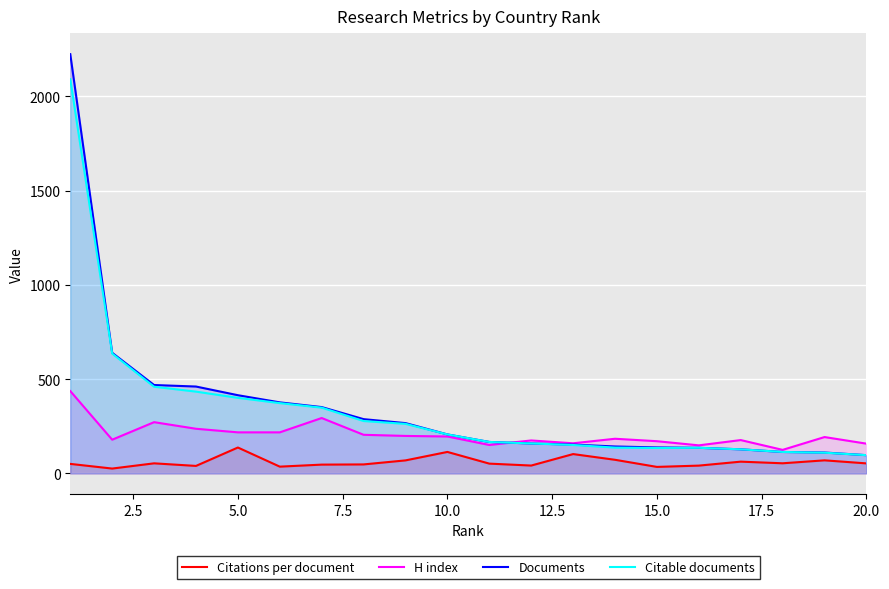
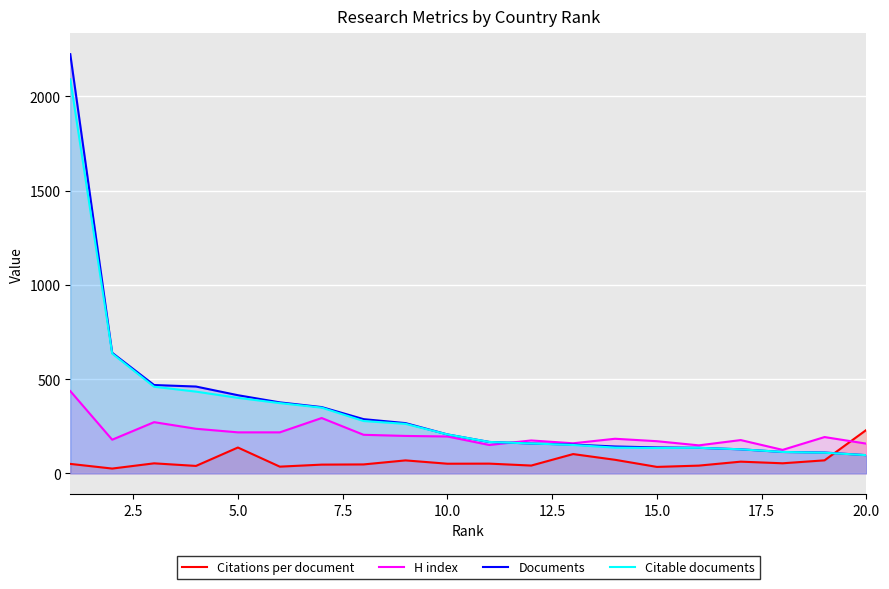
Citations per document, 10.0: 110 -> 50
Citations per document, 20.0: 50 -> 230
